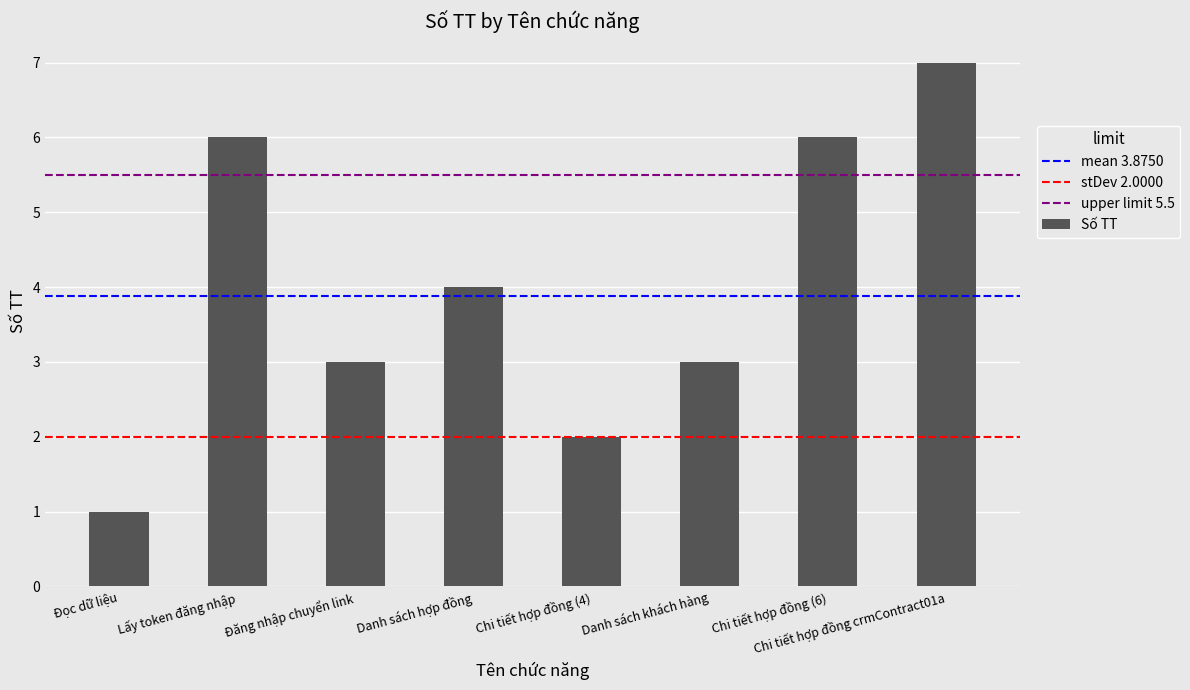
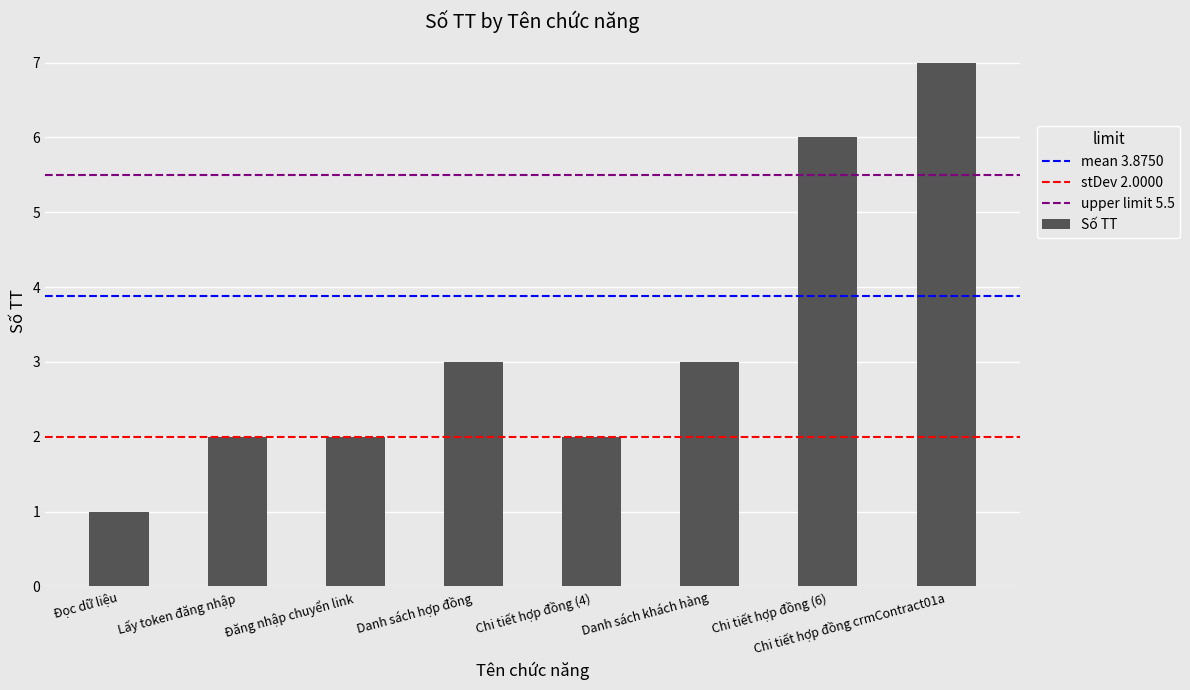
Lấy token đăng nhập: 6 -> 2
Đăng nhập chuyển link: 3 -> 2
Danh sách hợp đồng: 4 -> 3
